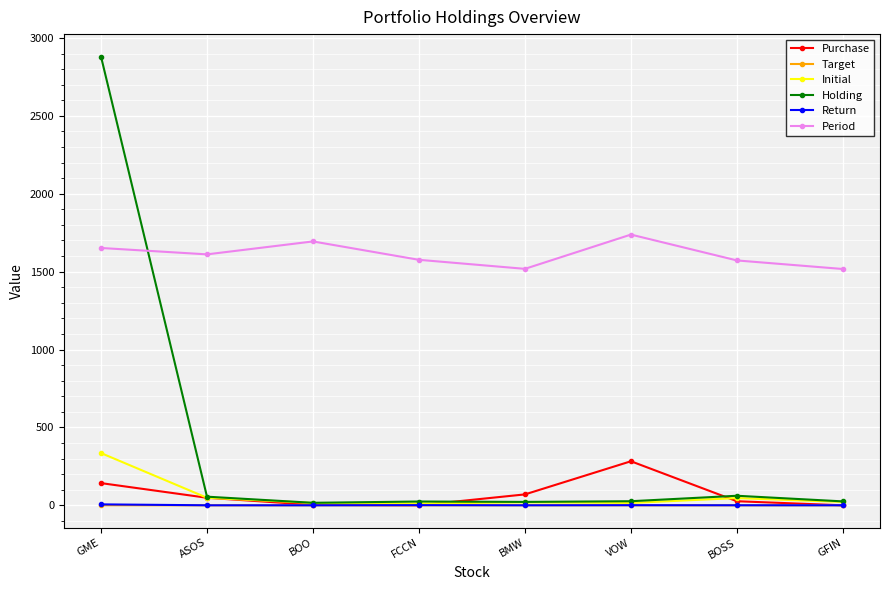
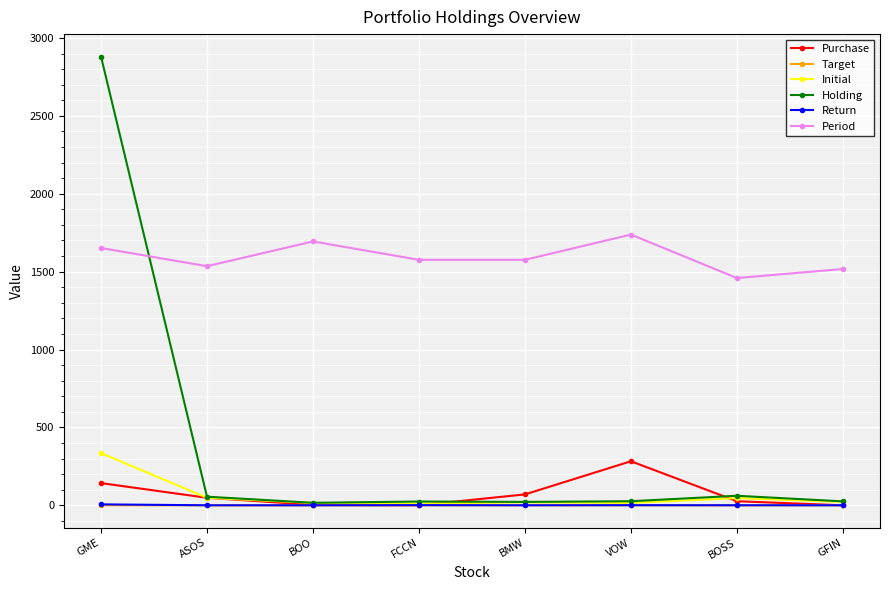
Period, ASOS: 1610 -> 1540
Period, BMW: 1520 -> 1580
Period, BOSS: 1570 -> 1460
